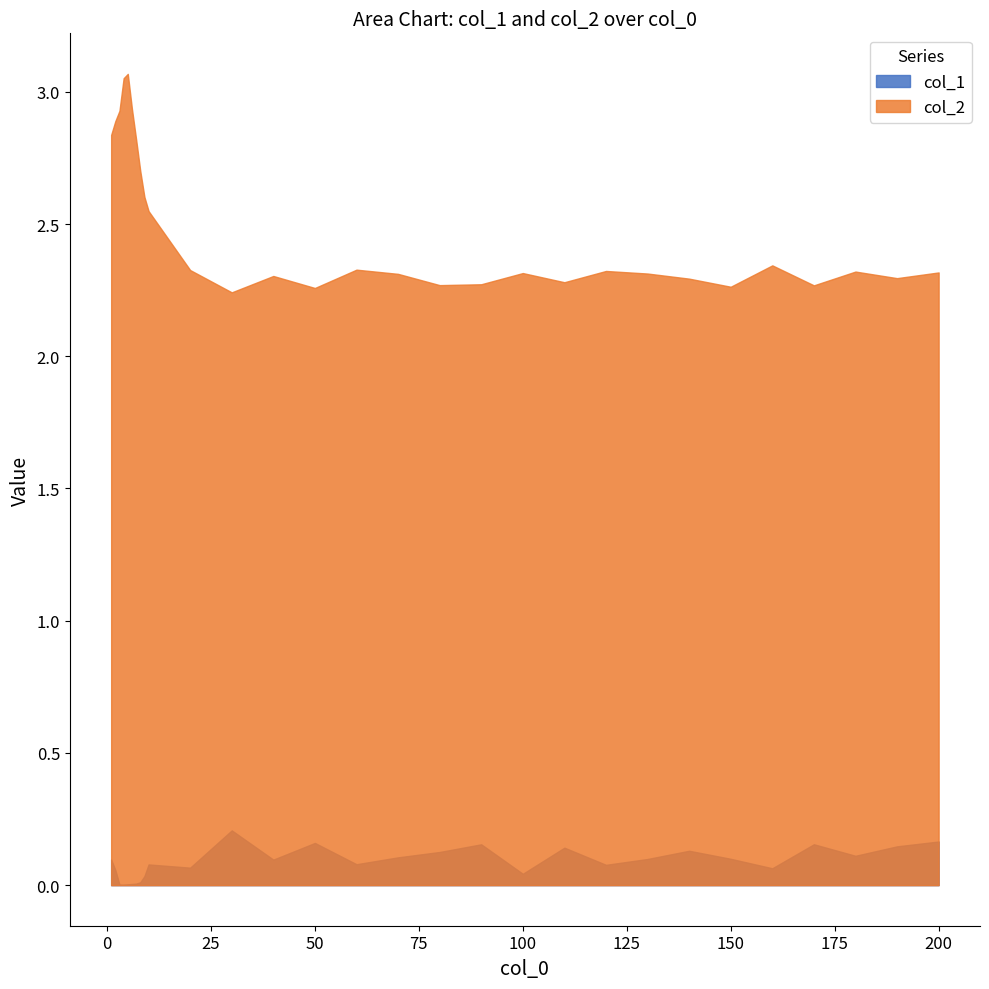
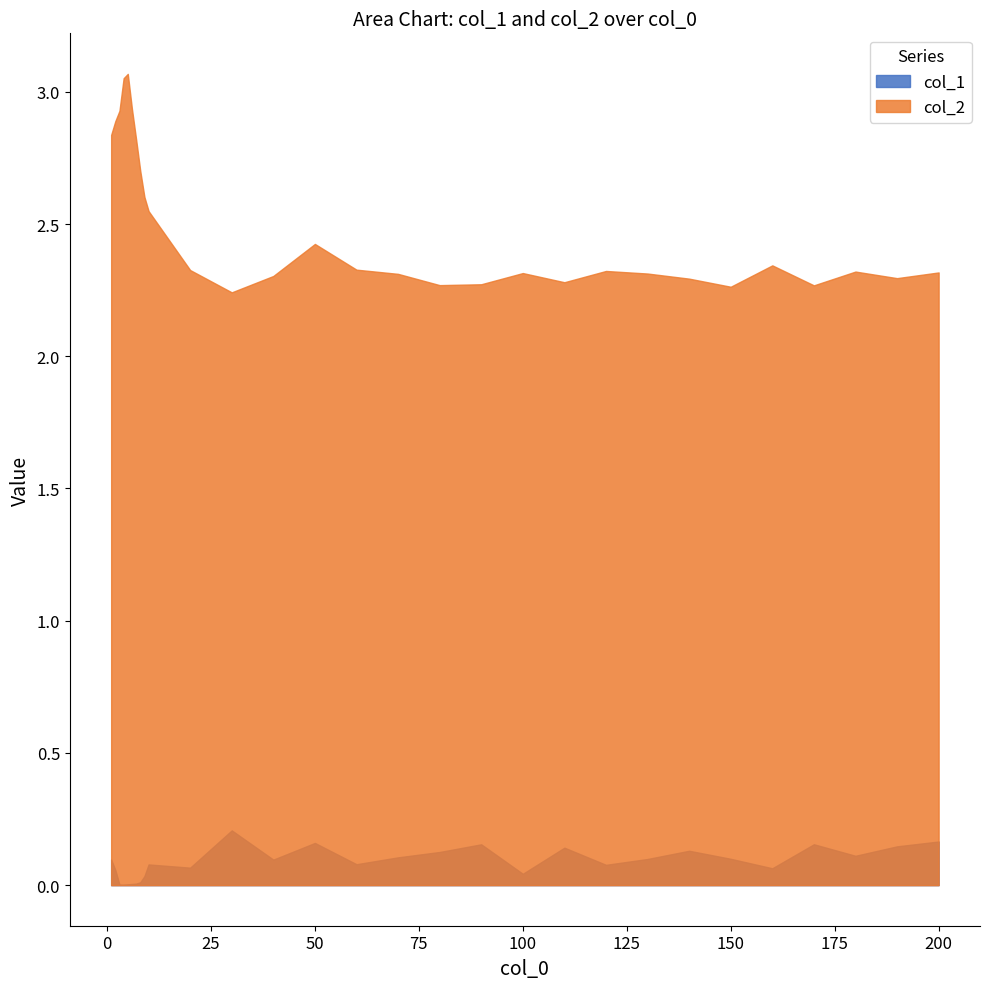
col_2, 50: 2.26 -> 2.42
